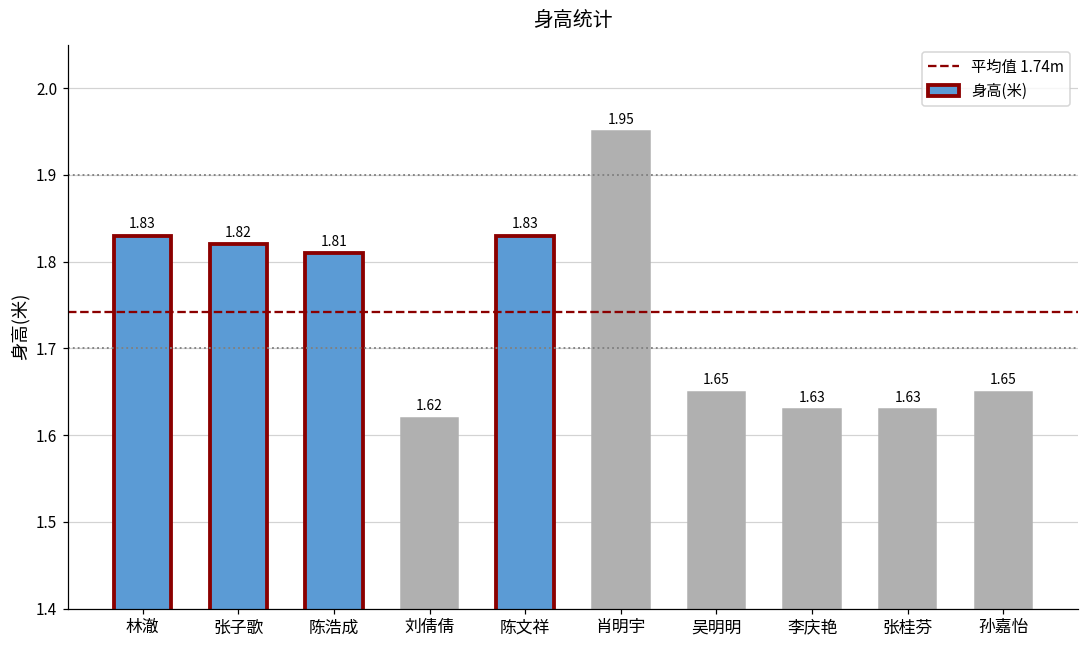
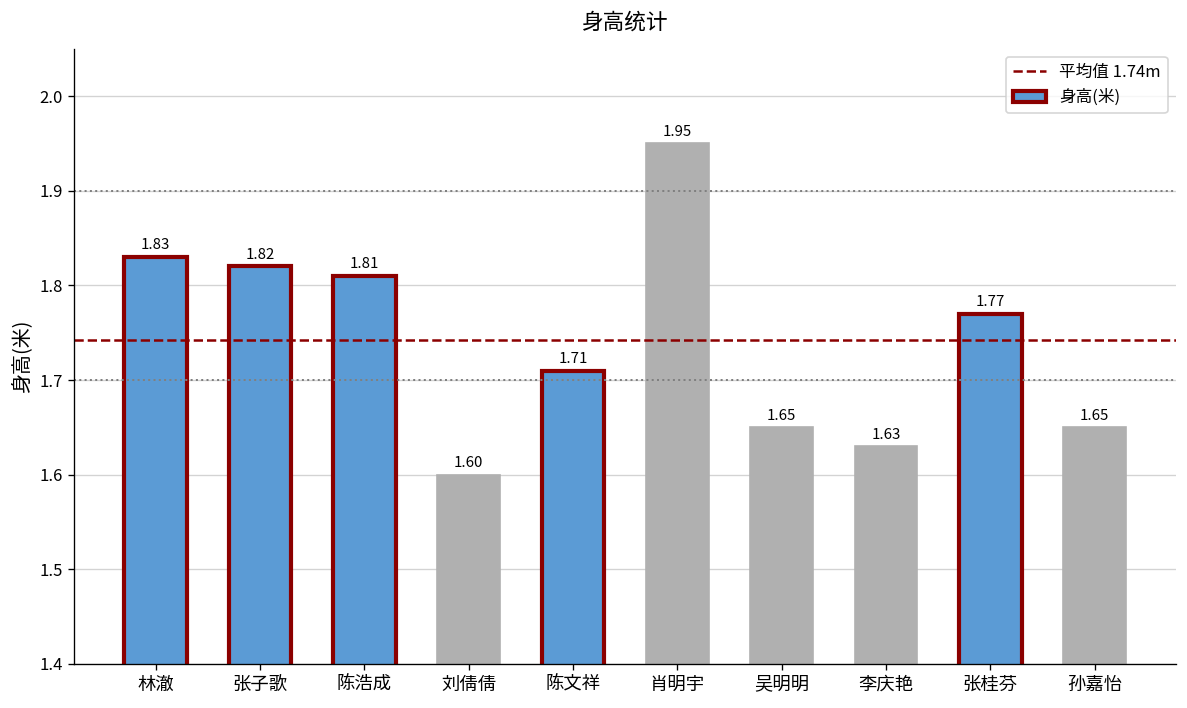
刘倩倩: 1.62 -> 1.60
陈文祥: 1.83 -> 1.71
张桂芬: 1.63 -> 1.77
